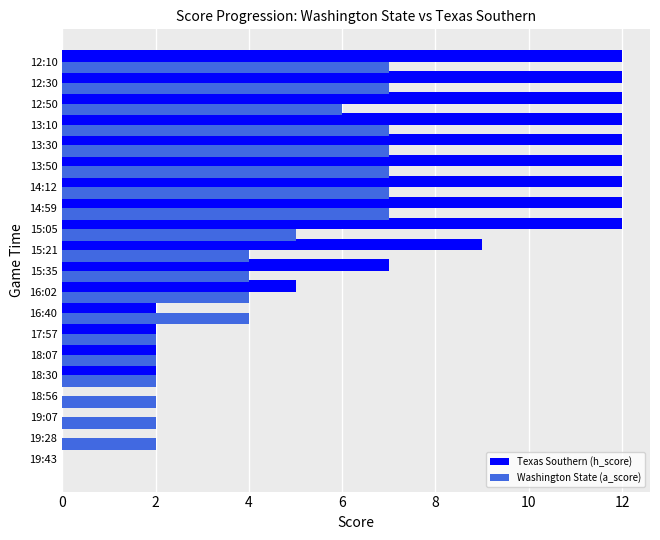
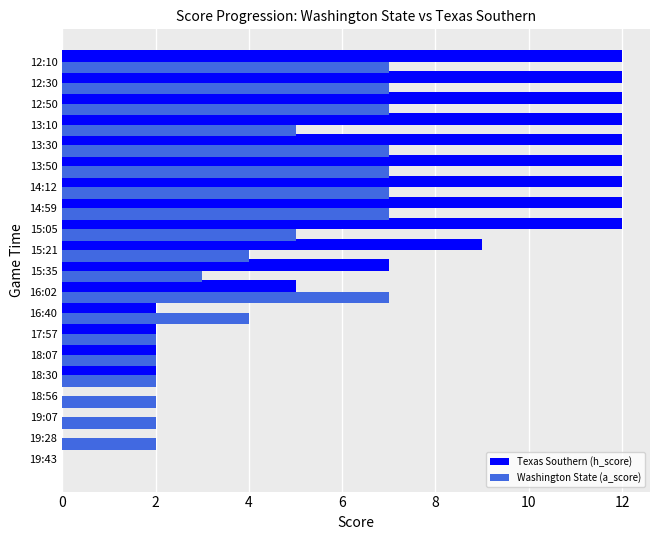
Washington State (a_score), 12:50: 6 -> 7
Washington State (a_score), 13:10: 7 -> 5
Washington State (a_score), 15:35: 4 -> 3
Washington State (a_score), 16:02: 4 -> 7
